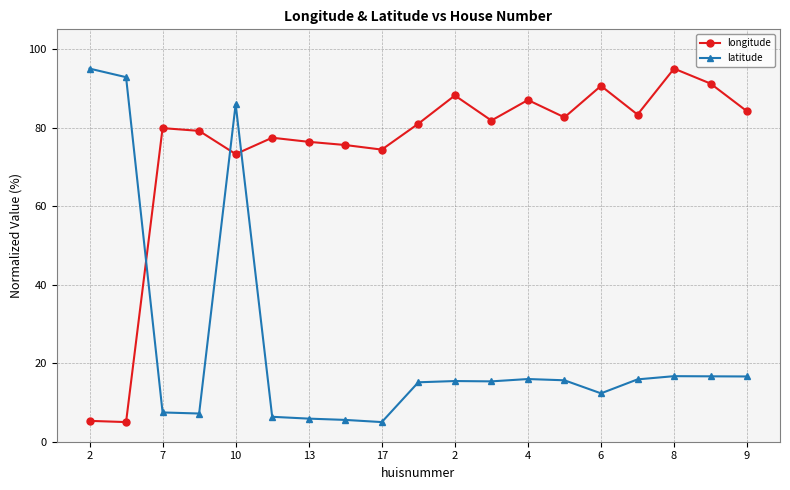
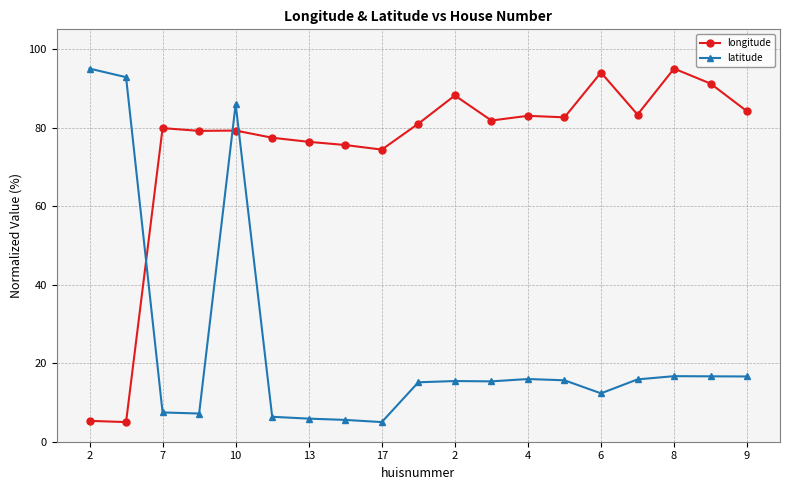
longitude, 10: 73 -> 79
longitude, 4: 87 -> 83
longitude, 6: 91 -> 94
